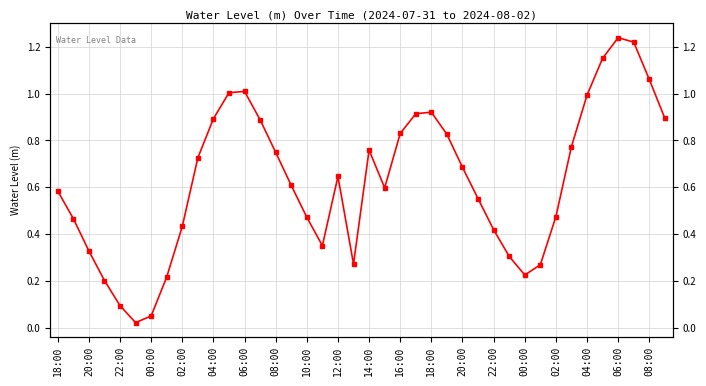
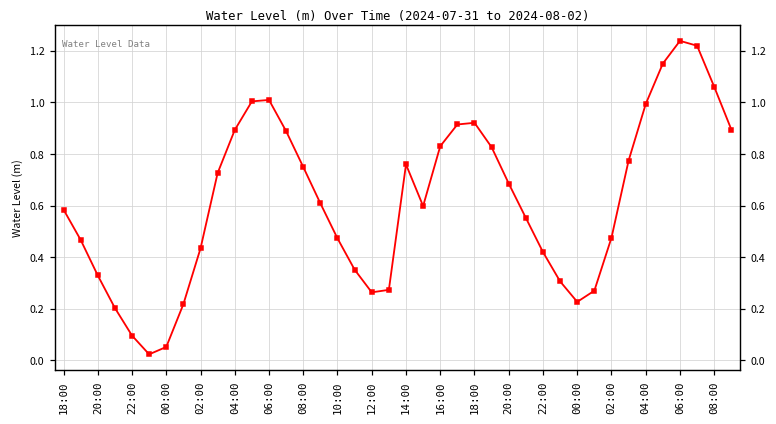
12:00: 0.65 -> 0.26
